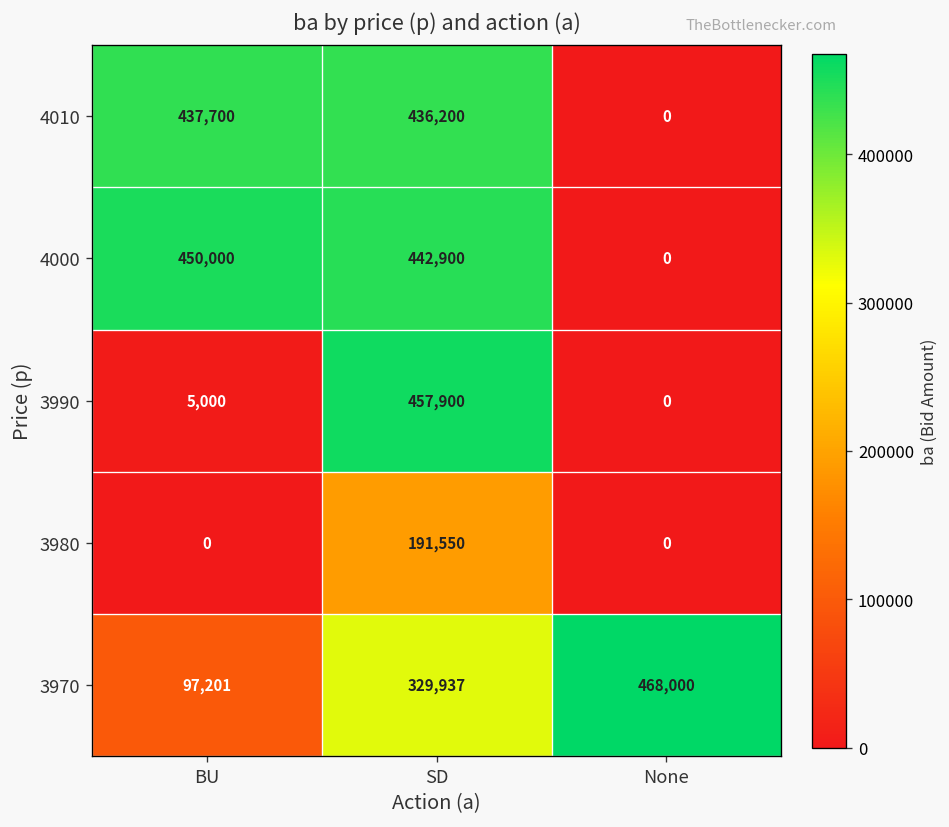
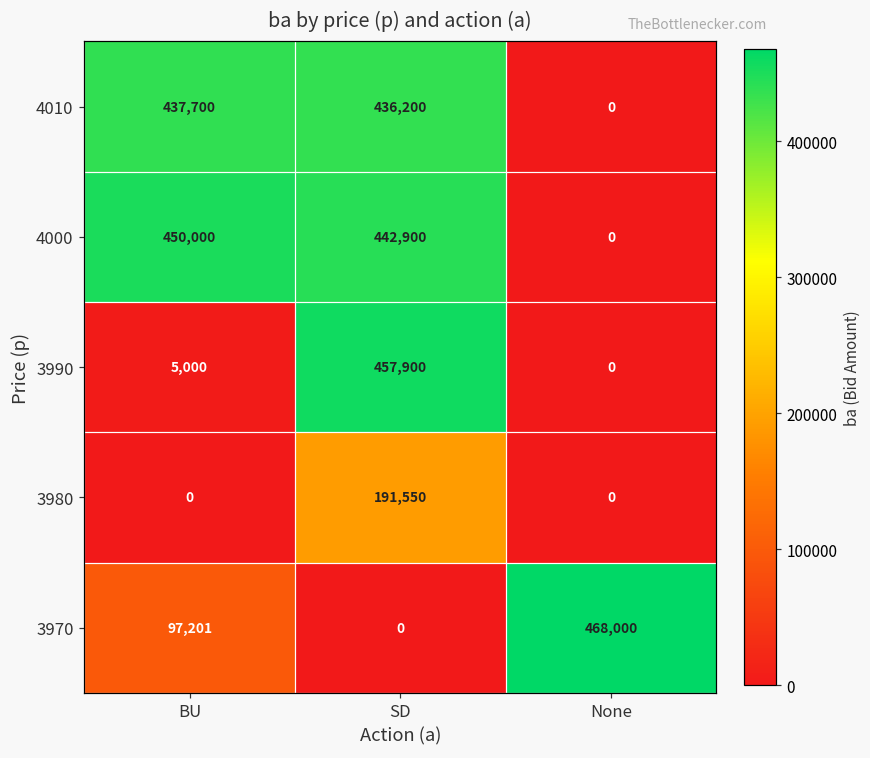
3970, SD: 329,937 -> 0
